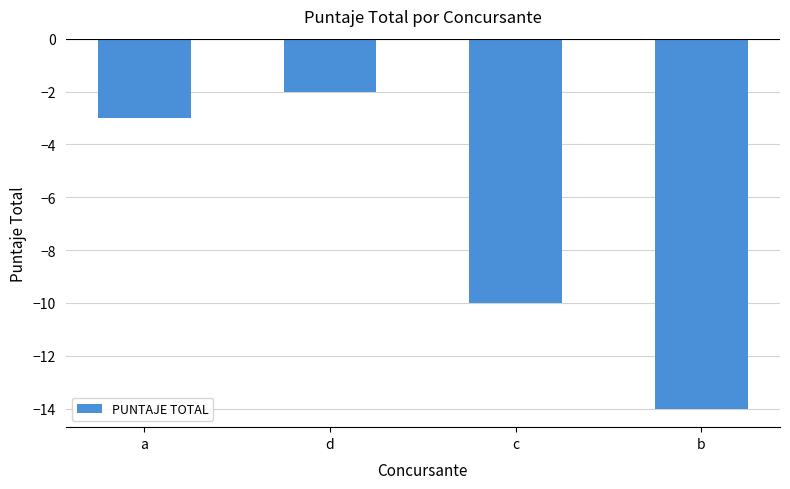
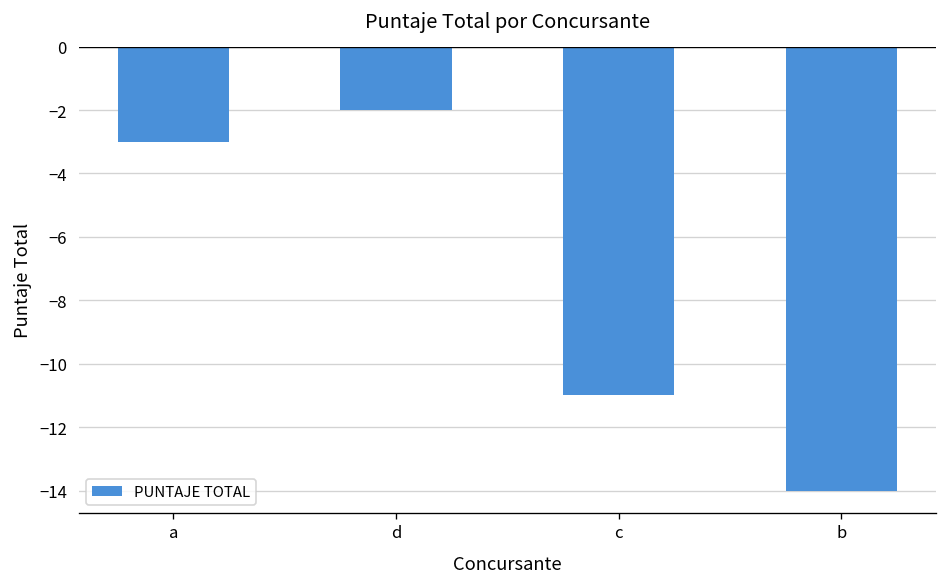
c: -10 -> -11
